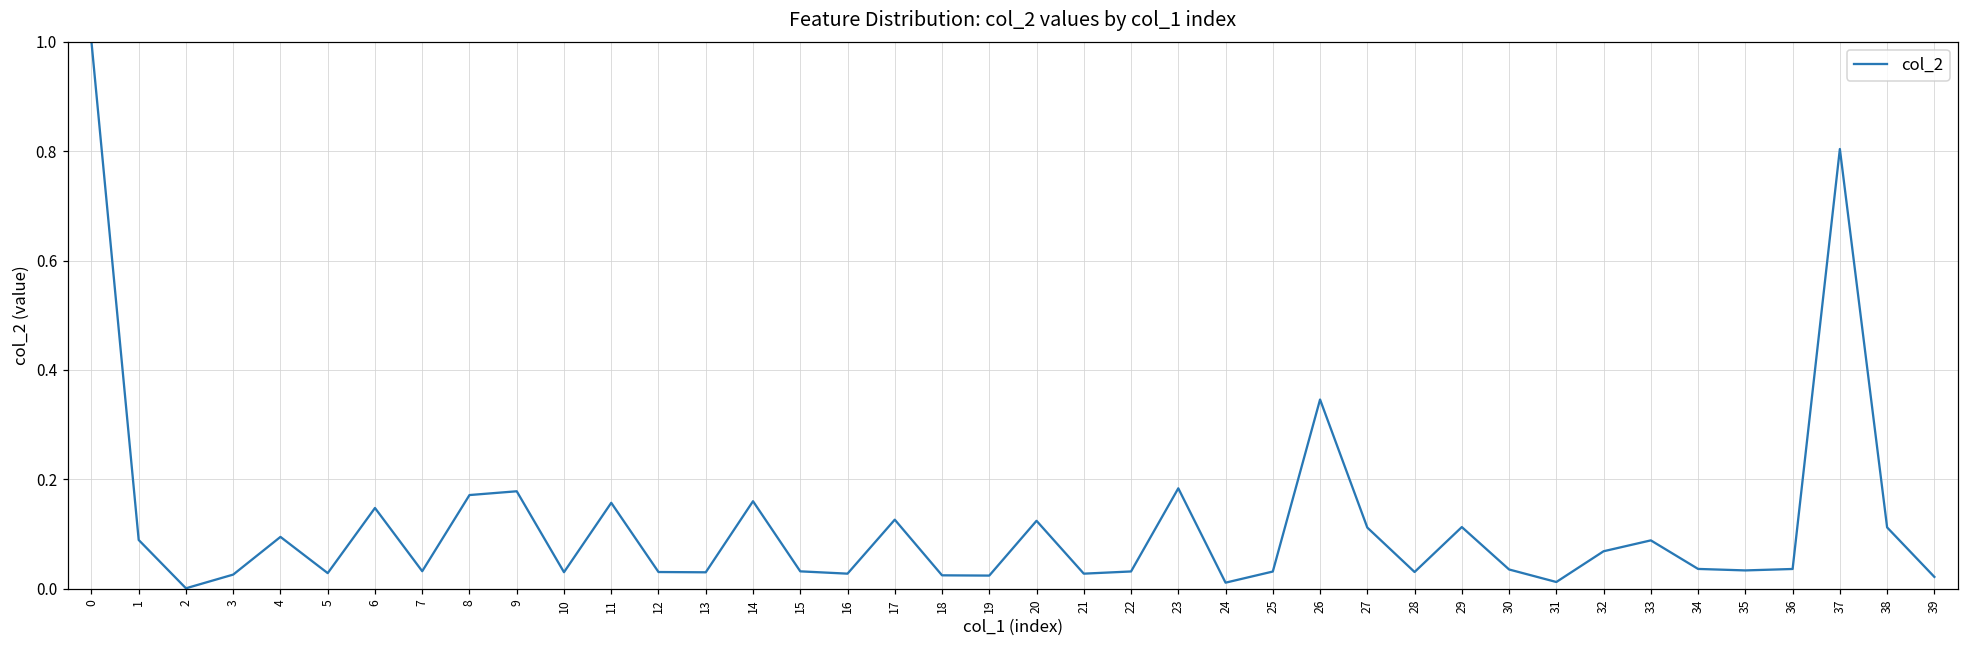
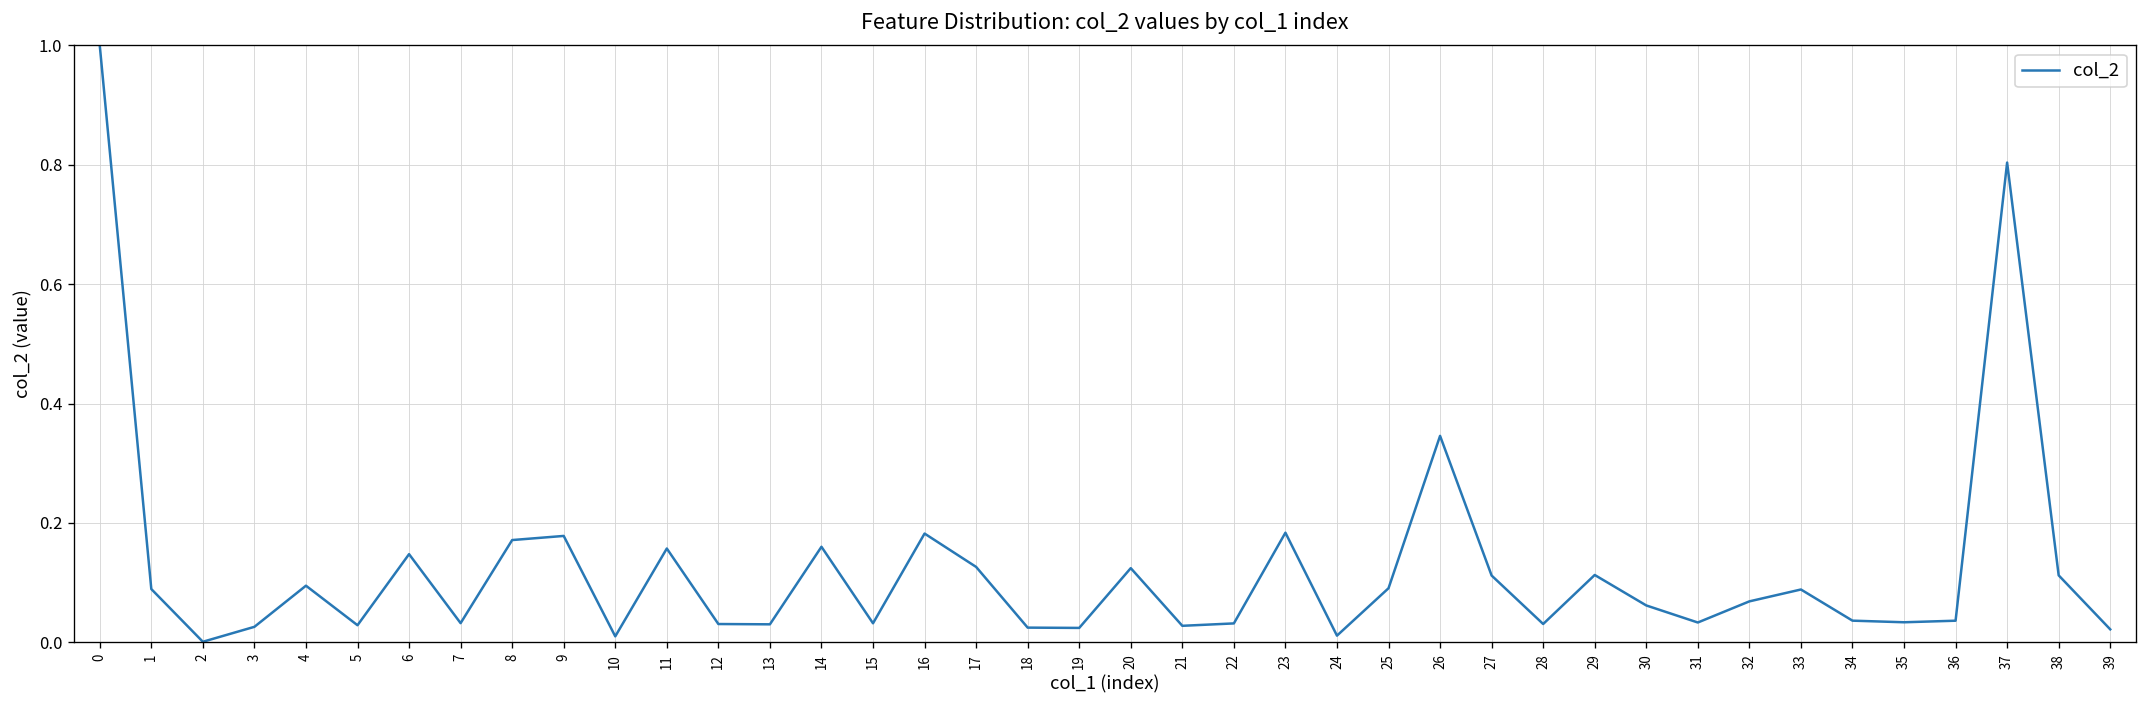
10: 0.03 -> 0.01
16: 0.03 -> 0.18
25: 0.03 -> 0.09
30: 0.04 -> 0.06
31: 0.01 -> 0.03
